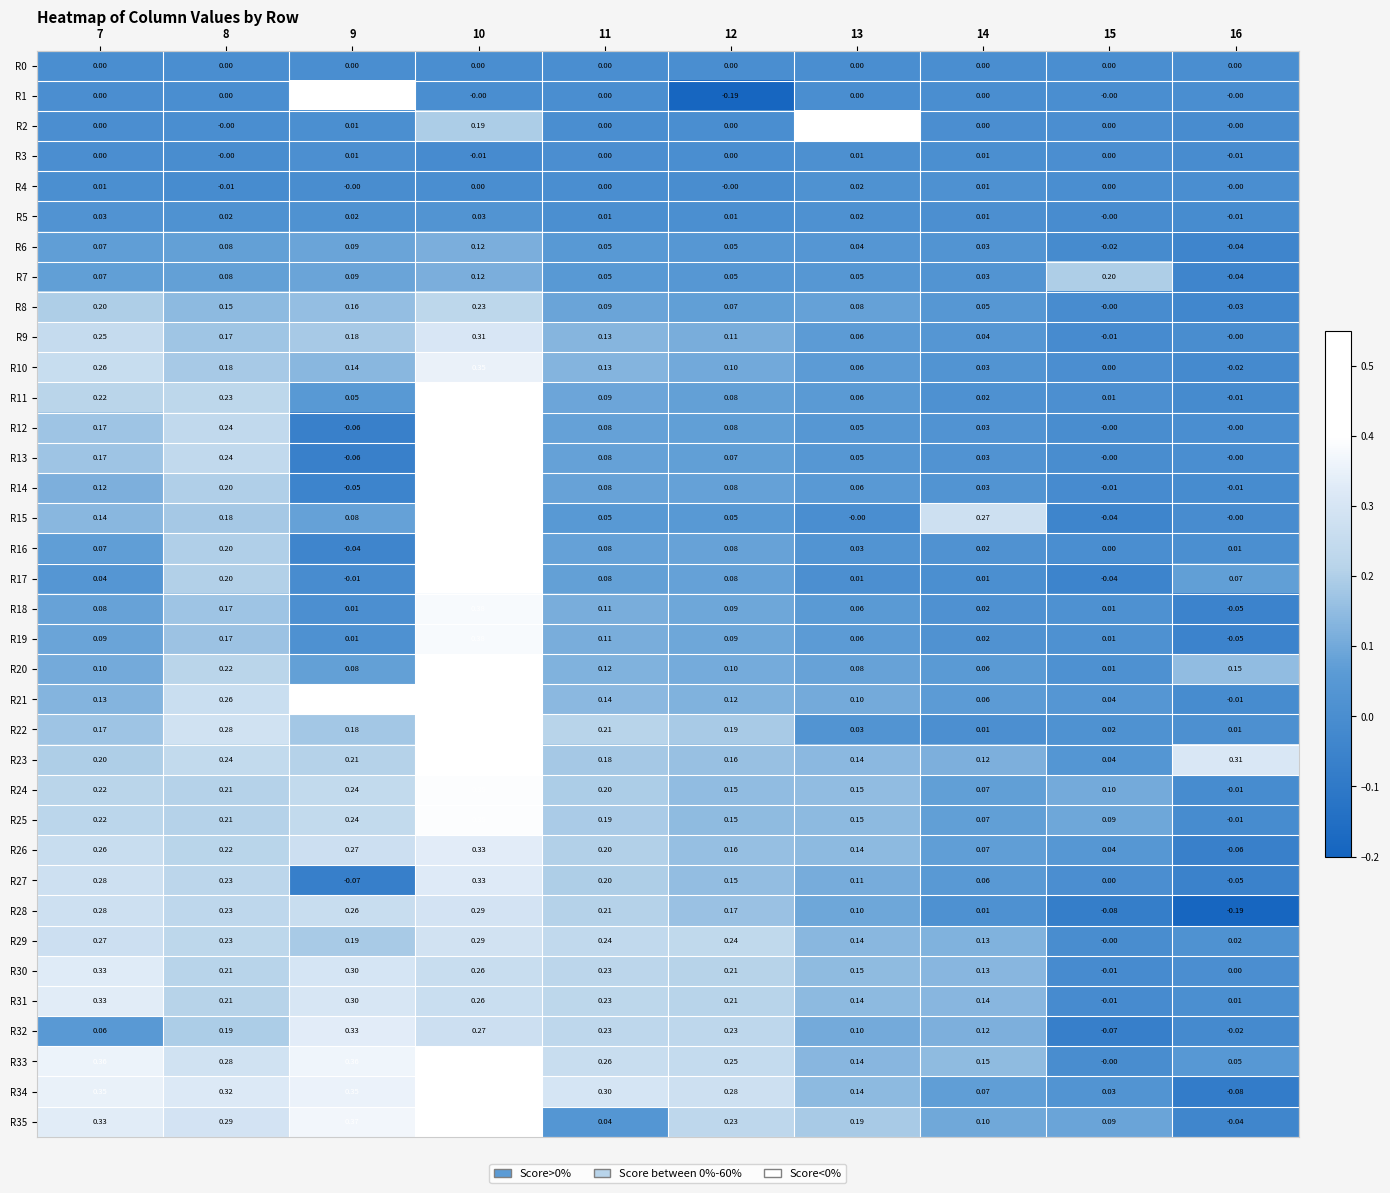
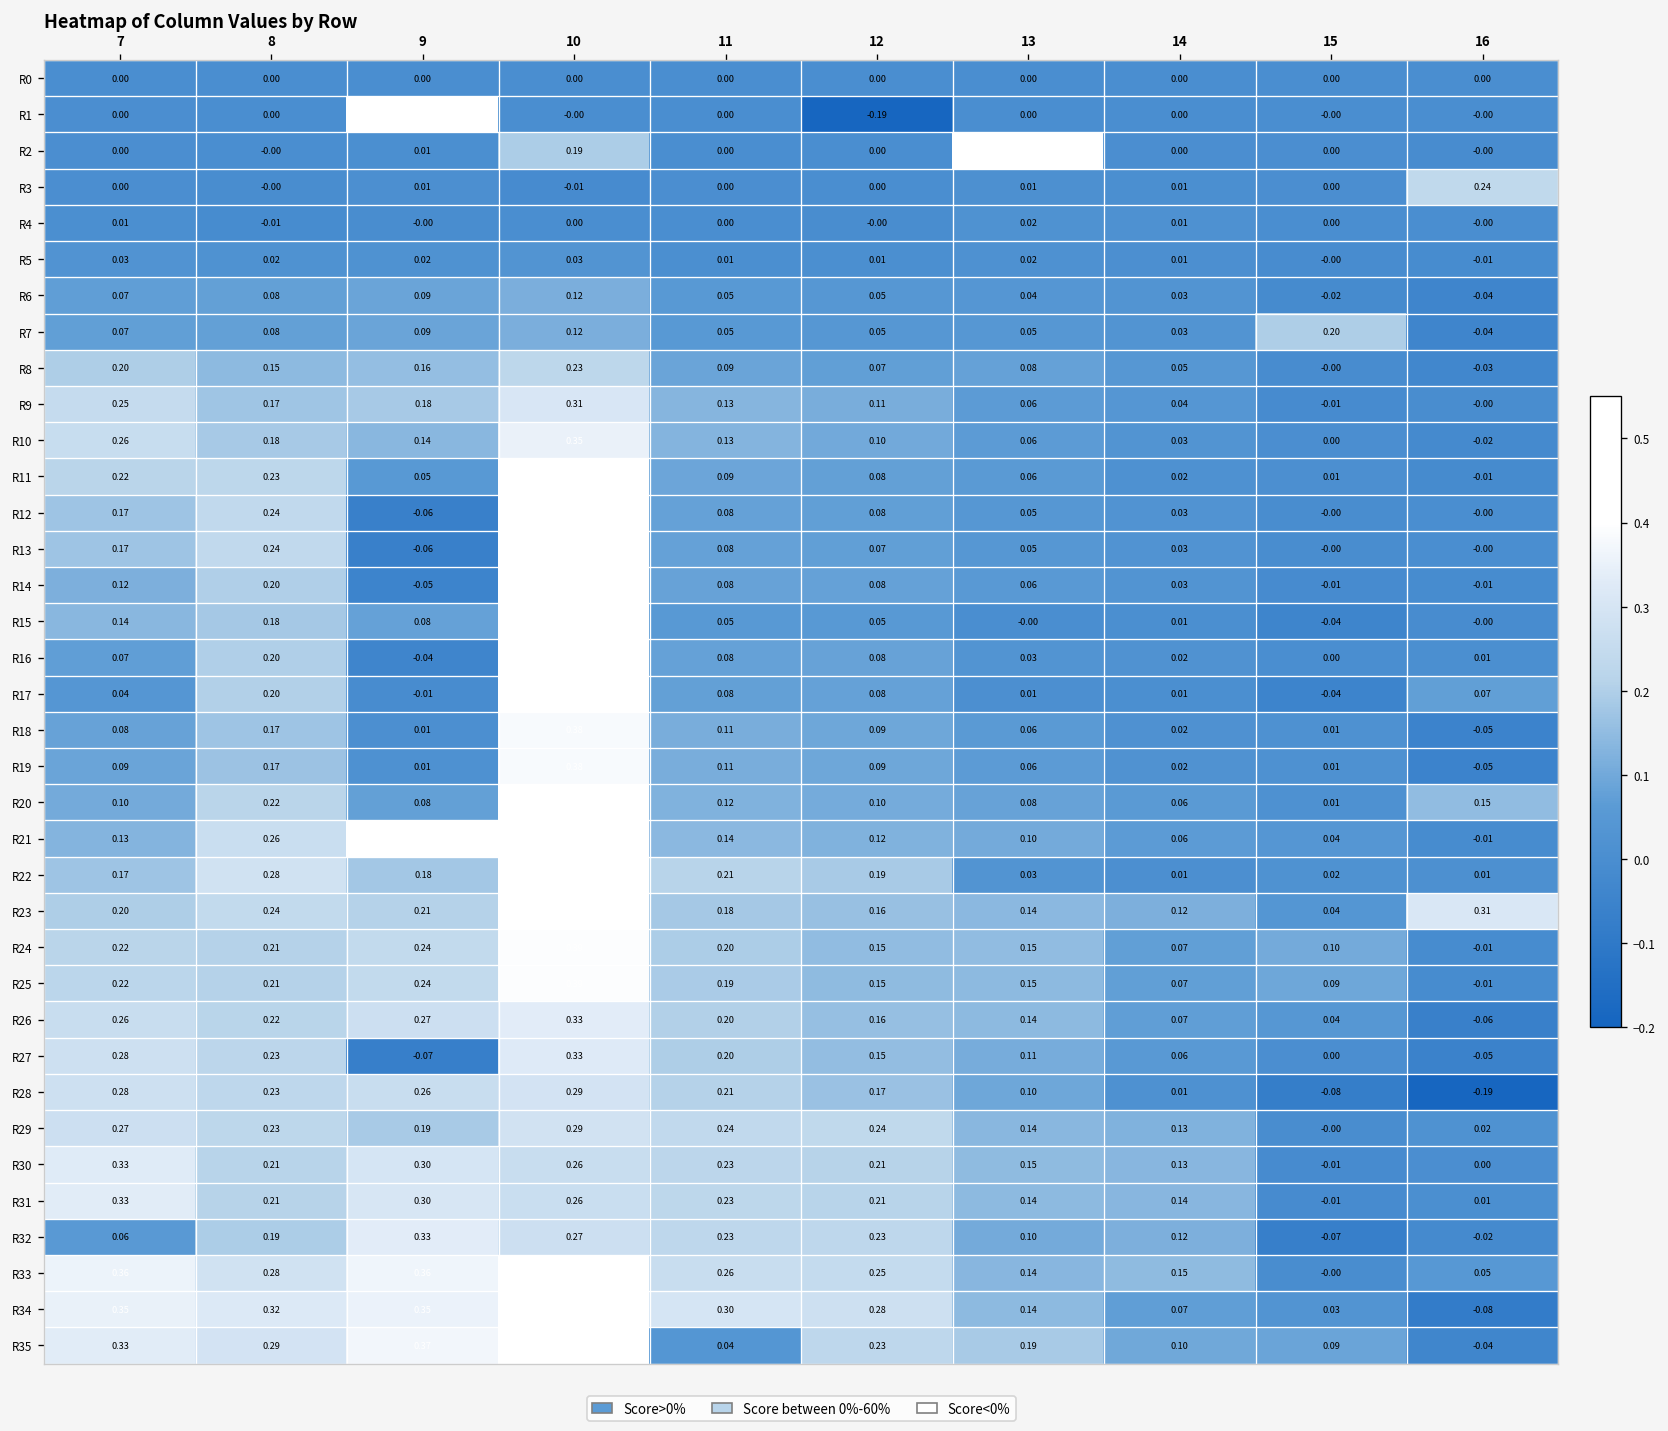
R3, 16: -0.01 -> 0.24
R15, 14: 0.27 -> 0.01
